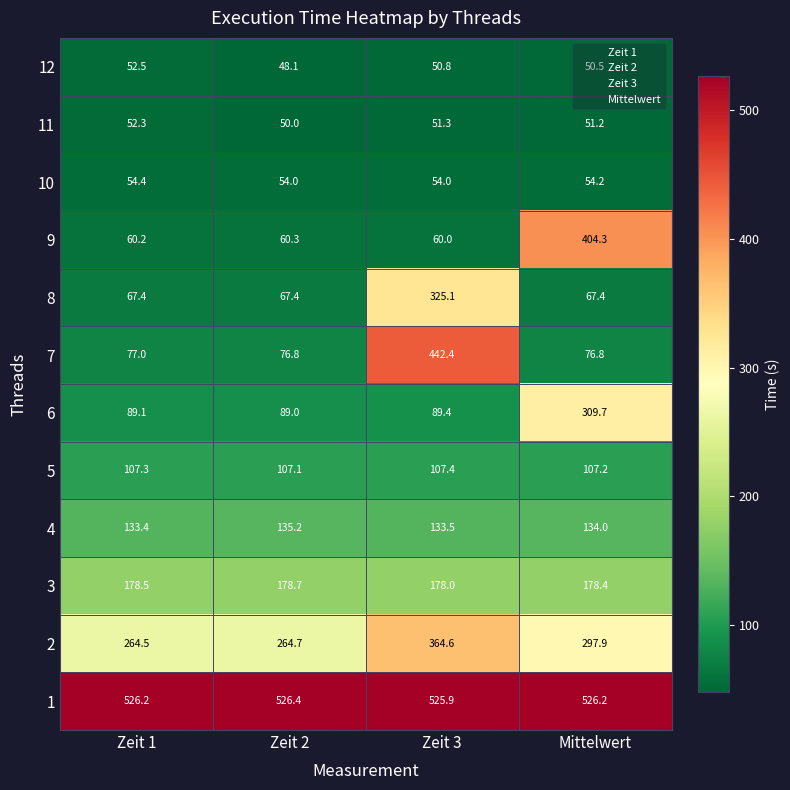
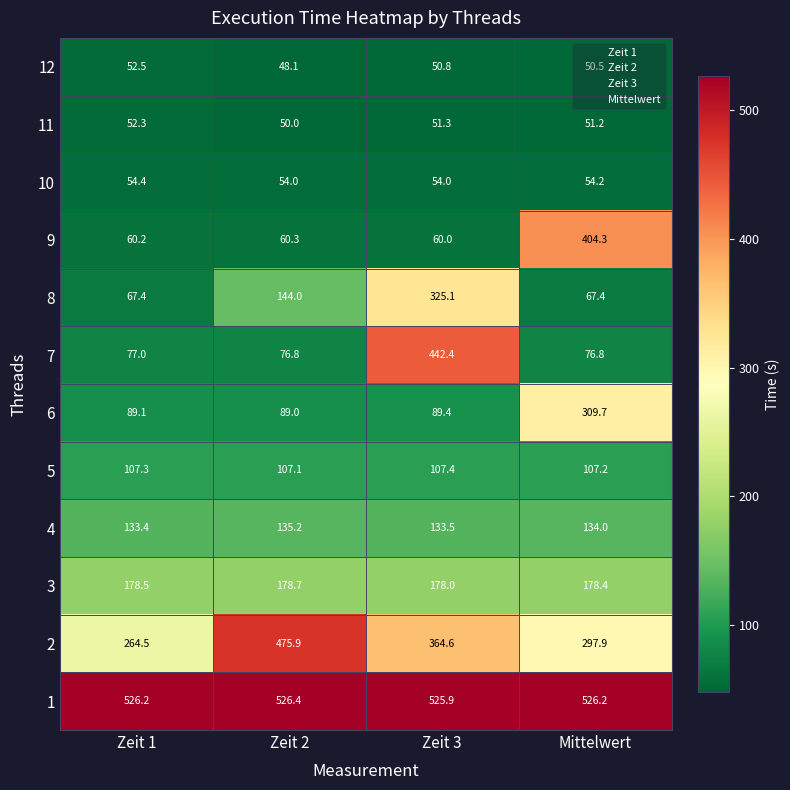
8, Zeit 2: 67.4 -> 144.0
2, Zeit 2: 264.7 -> 475.9
